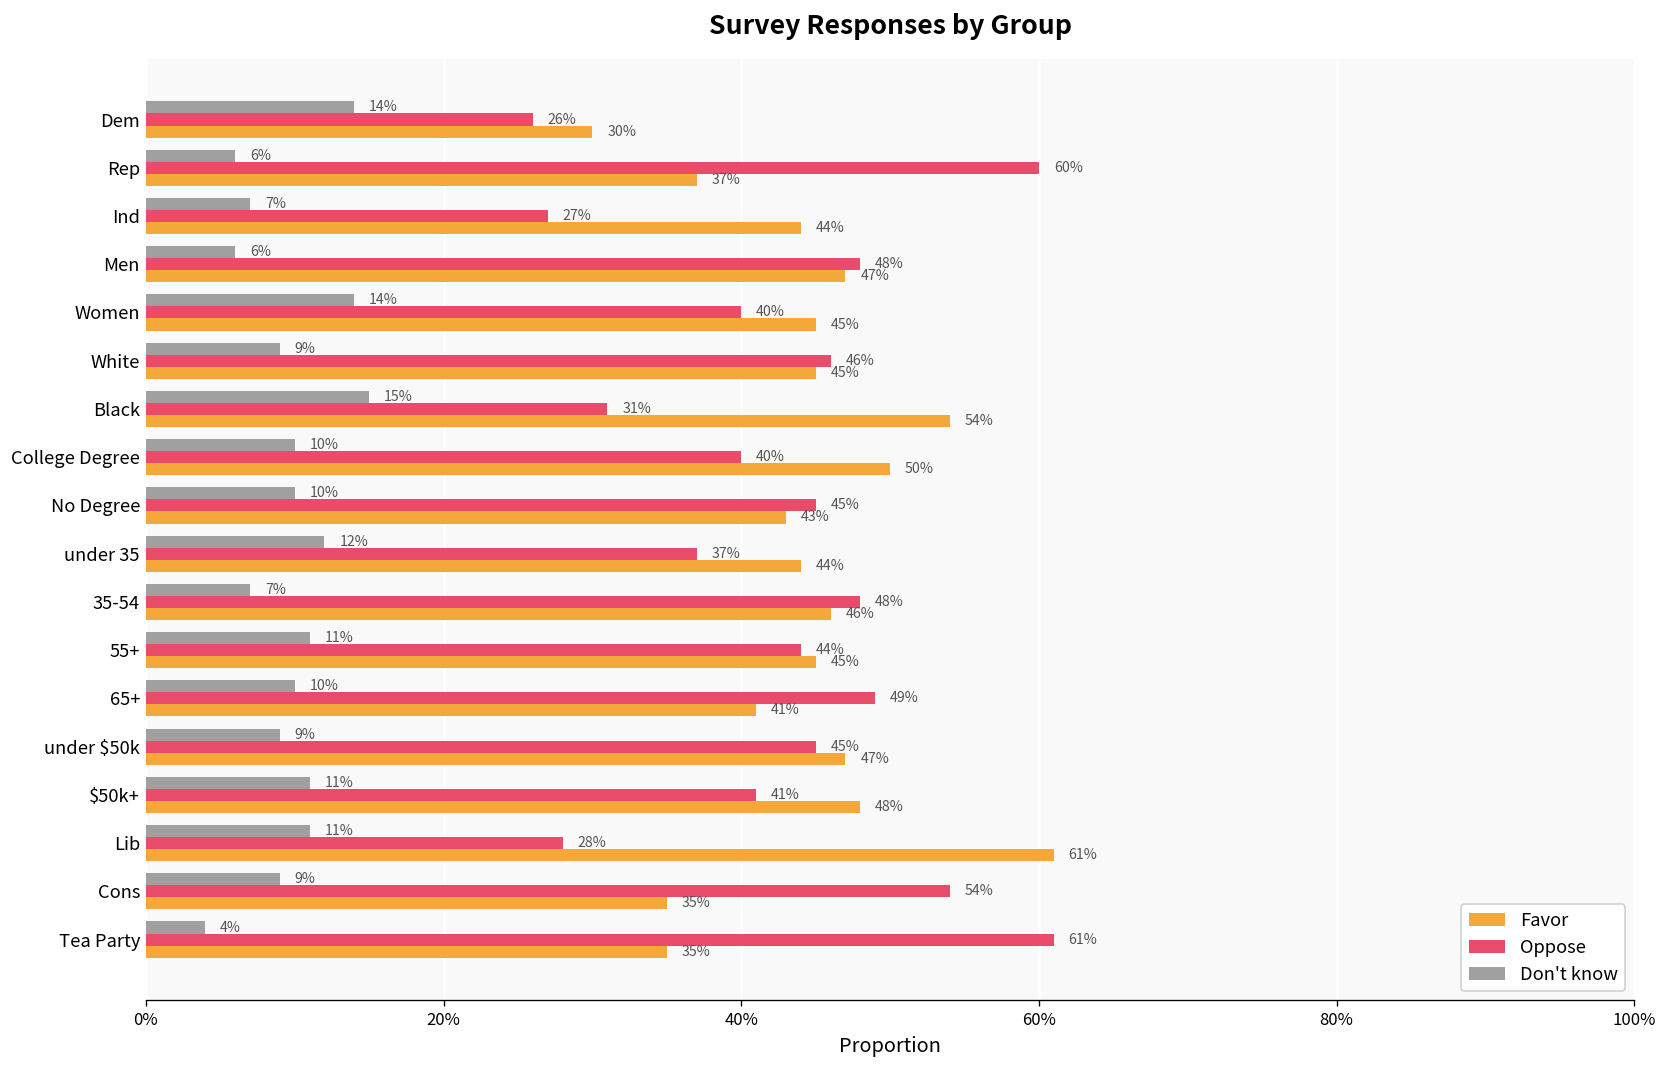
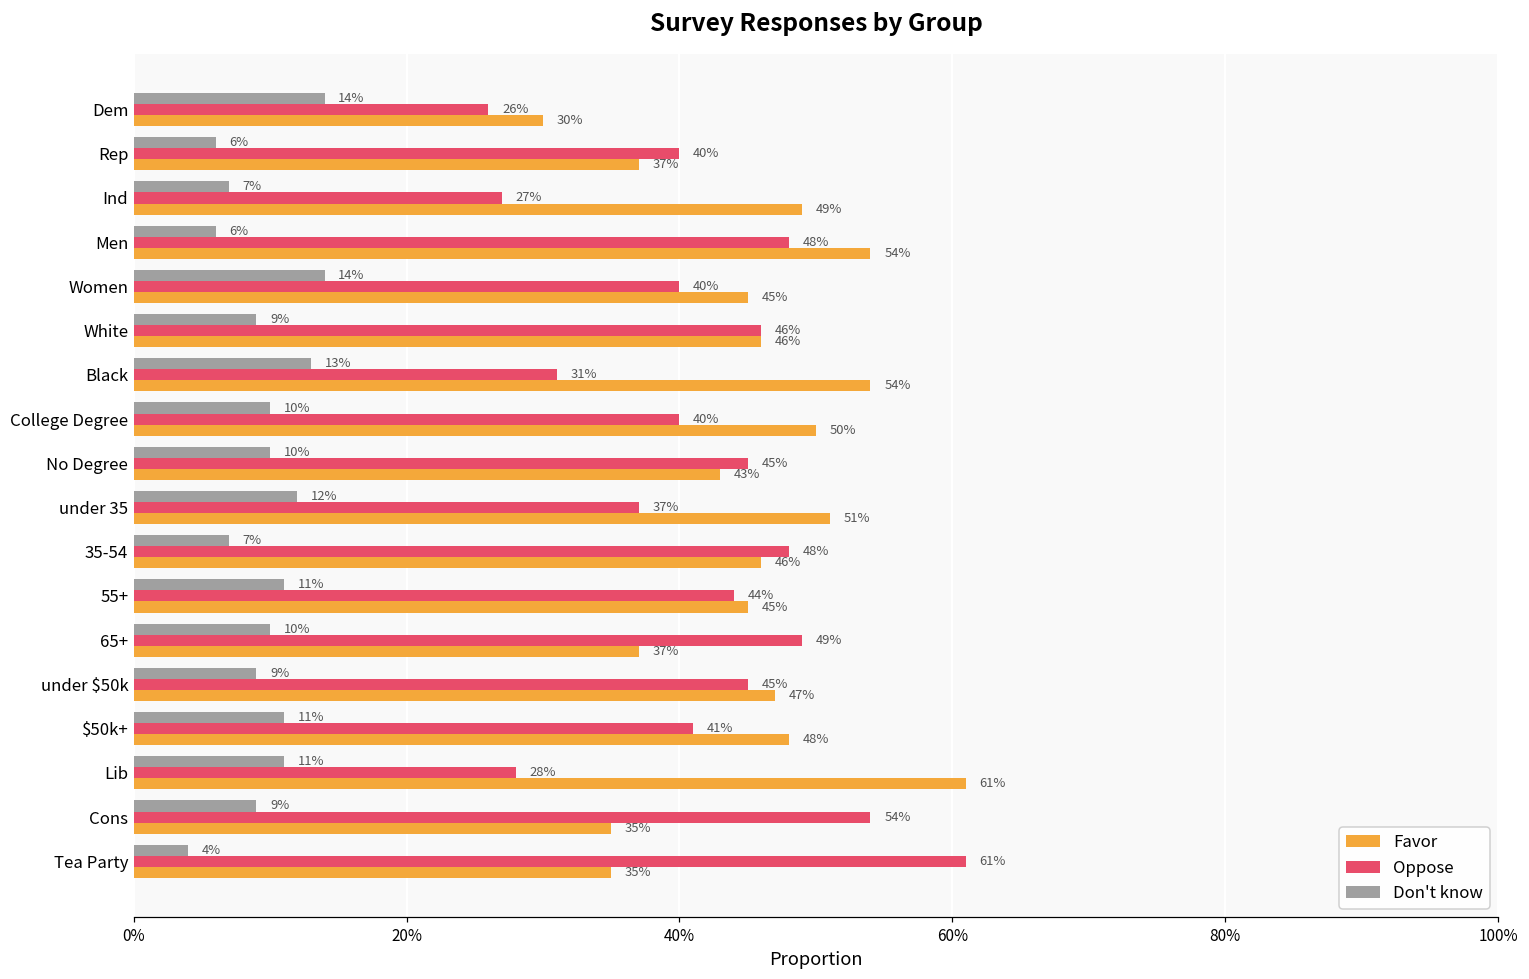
Oppose, Rep: 60% -> 40%
Favor, Ind: 44% -> 49%
Favor, Men: 47% -> 54%
Favor, White: 45% -> 46%
Don't know, Black: 15% -> 13%
Favor, under 35: 44% -> 51%
Favor, 65+: 41% -> 37%
